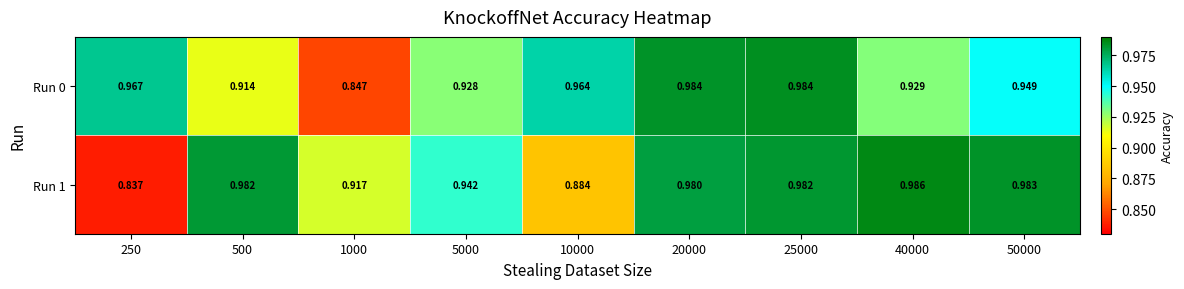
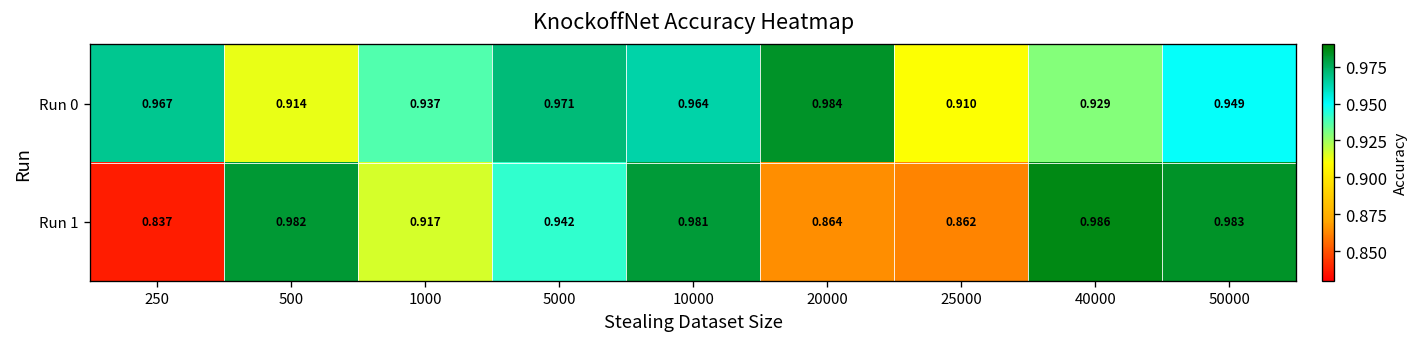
Run 0, 1000: 0.847 -> 0.937
Run 0, 5000: 0.928 -> 0.971
Run 0, 25000: 0.984 -> 0.910
Run 1, 10000: 0.884 -> 0.981
Run 1, 20000: 0.980 -> 0.864
Run 1, 25000: 0.982 -> 0.862
